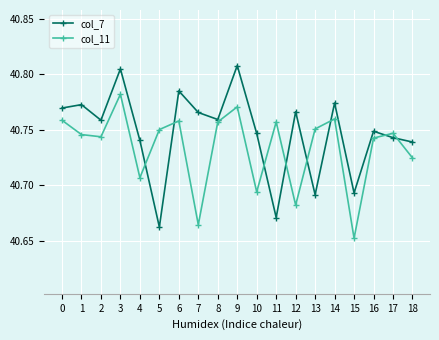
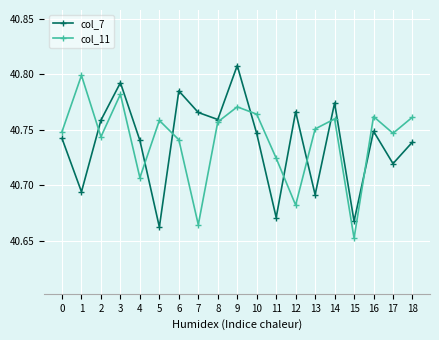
col_7, 0: 40.770 -> 40.742
col_11, 0: 40.759 -> 40.748
col_7, 1: 40.773 -> 40.694
col_11, 1: 40.746 -> 40.799
col_7, 3: 40.805 -> 40.792
col_11, 5: 40.750 -> 40.758
col_11, 6: 40.758 -> 40.741
col_11, 10: 40.694 -> 40.764
col_11, 11: 40.757 -> 40.724
col_7, 15: 40.693 -> 40.668
col_11, 16: 40.743 -> 40.762
col_7, 17: 40.743 -> 40.720
col_11, 18: 40.725 -> 40.761
